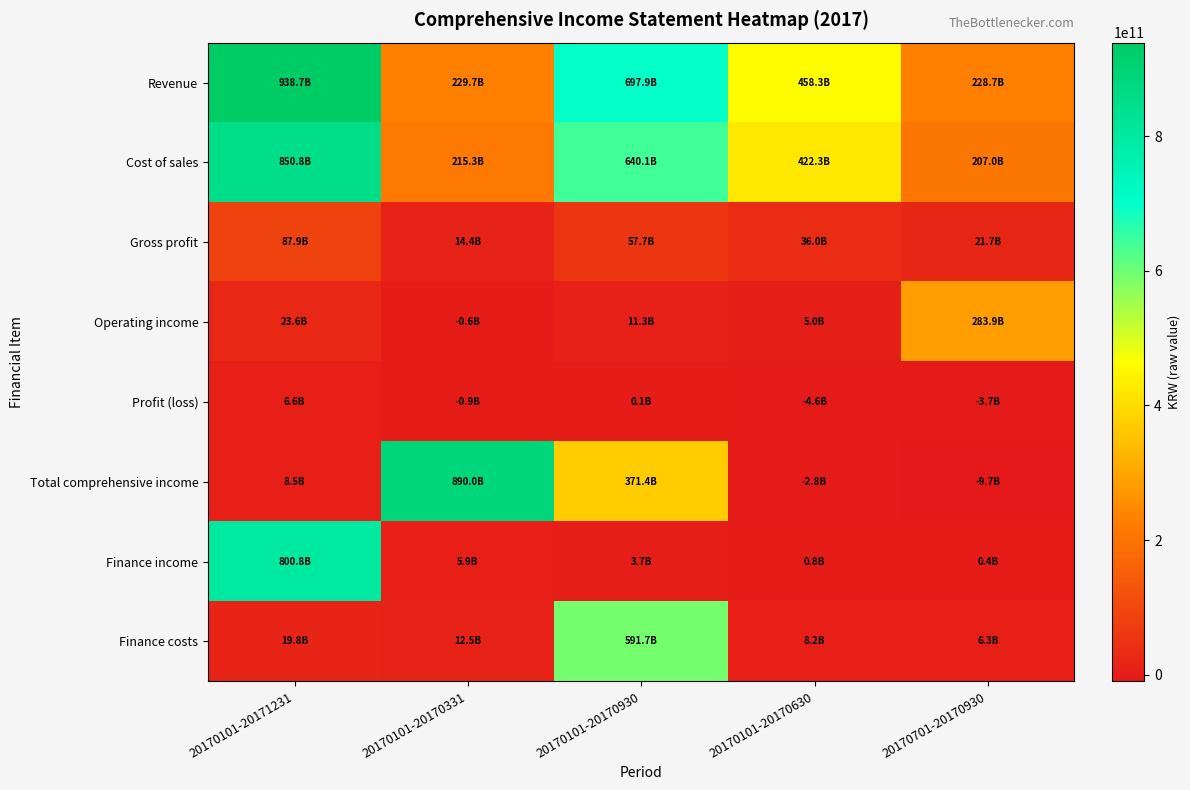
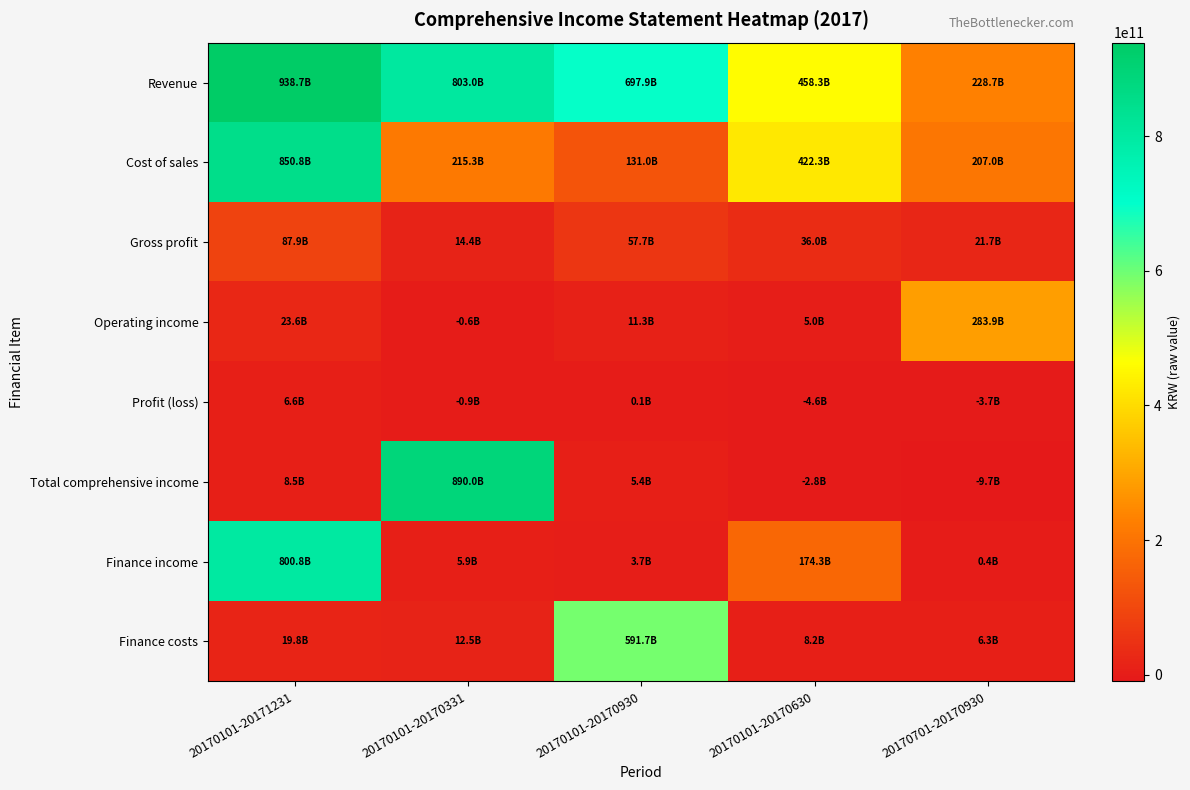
Revenue, 20170101-20170331: 229.7B -> 803.0B
Cost of sales, 20170101-20170930: 640.1B -> 131.0B
Total comprehensive income, 20170101-20170930: 371.4B -> 5.4B
Finance income, 20170101-20170630: 0.8B -> 174.3B
